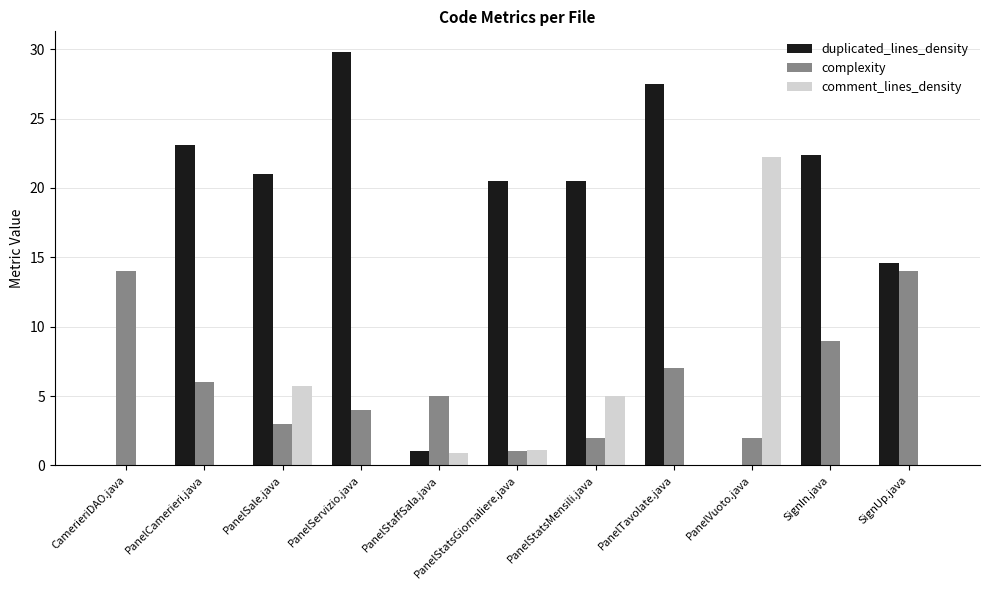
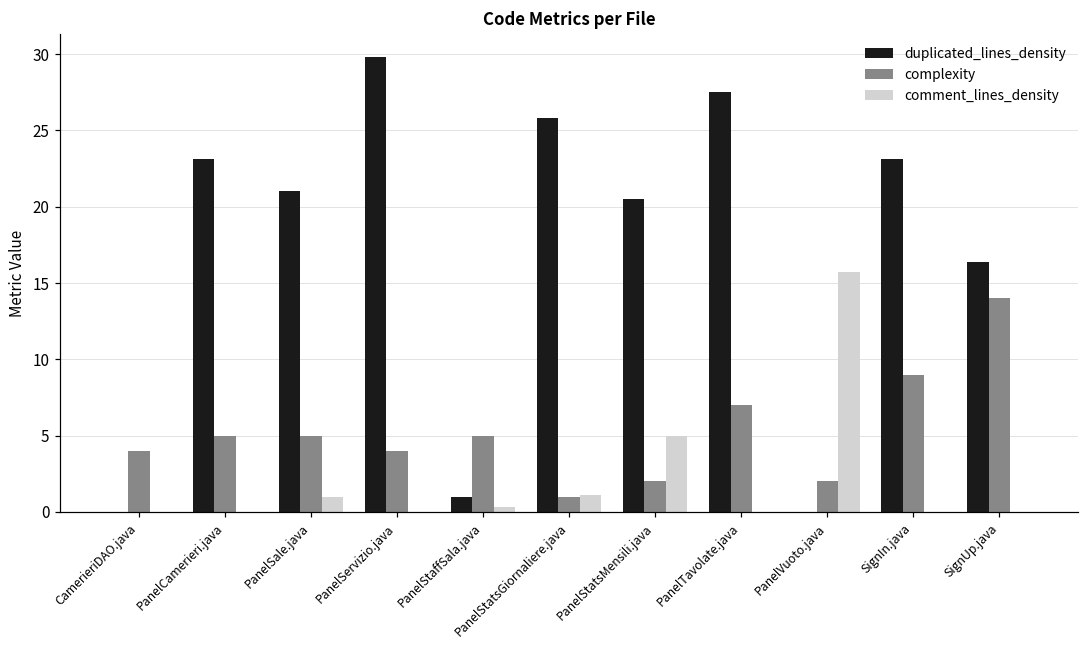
complexity, CamerieriDAO.java: 14 -> 4
complexity, PanelCamerieri.java: 6 -> 5
complexity, PanelSale.java: 3 -> 5
comment_lines_density, PanelSale.java: 5.7 -> 1.0
comment_lines_density, PanelStaffSala.java: 0.9 -> 0.3
duplicated_lines_density, PanelStatsGiornaliere.java: 20.5 -> 25.8
comment_lines_density, PanelVuoto.java: 22.2 -> 15.7
duplicated_lines_density, SignIn.java: 22.4 -> 23.1
duplicated_lines_density, SignUp.java: 14.6 -> 16.4
